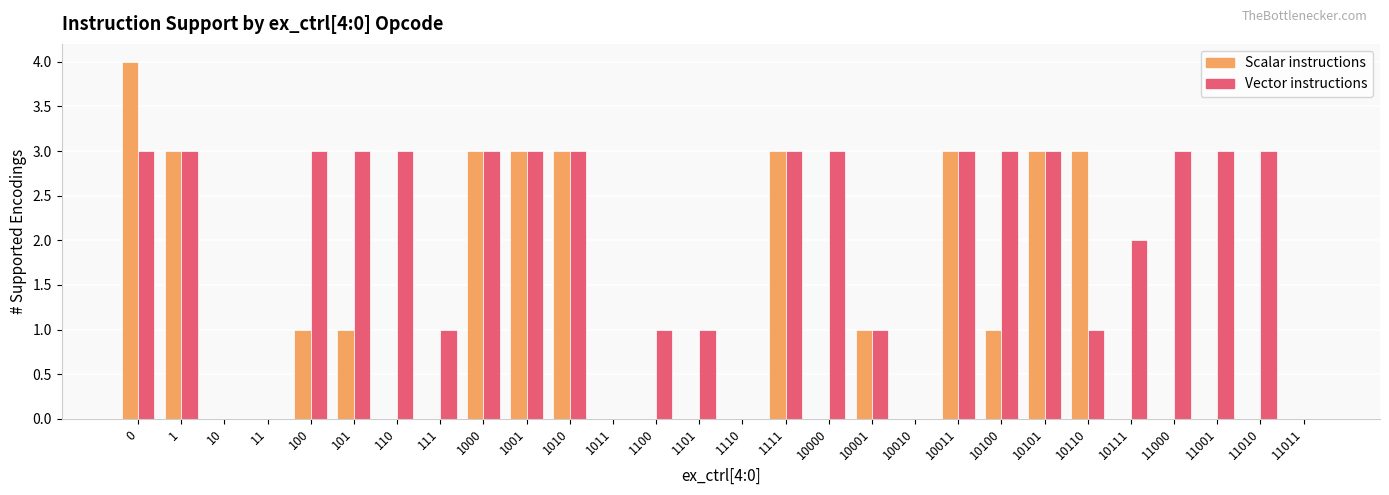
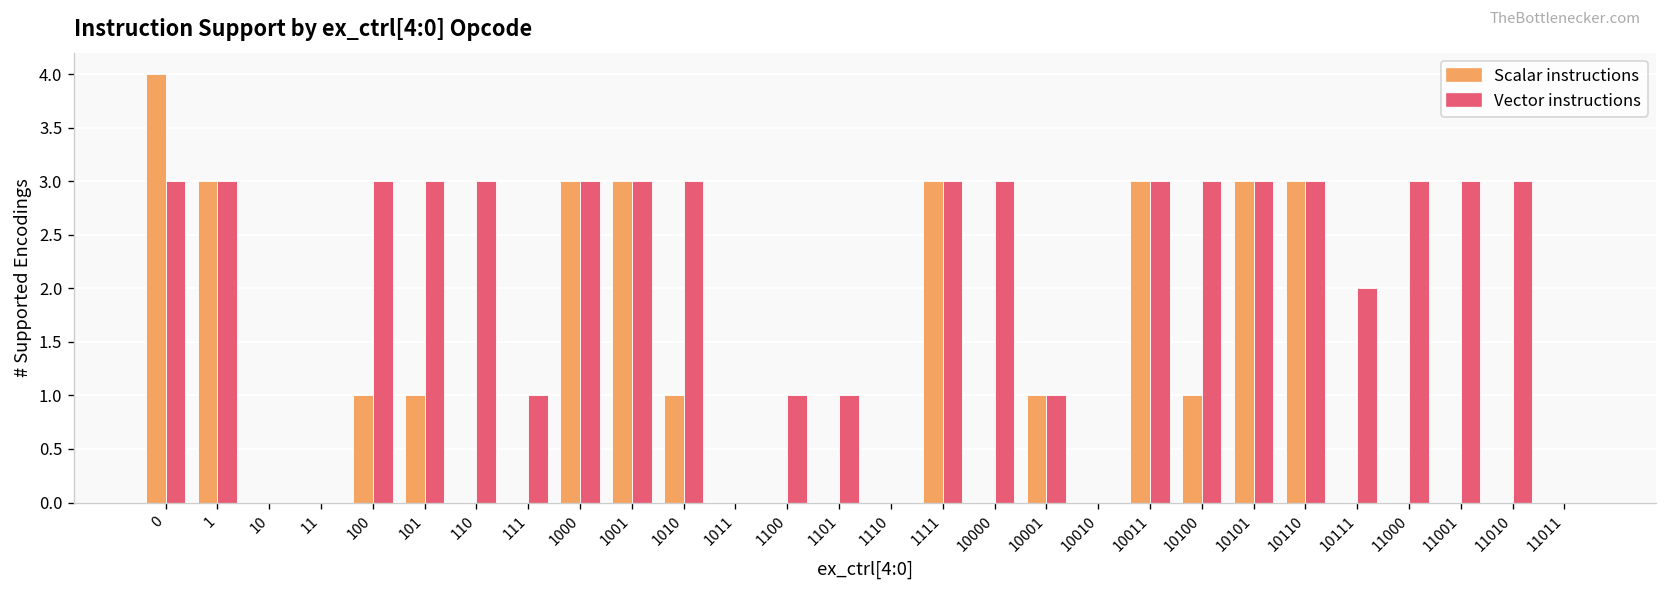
Scalar instructions, 1010: 3 -> 1
Vector instructions, 10110: 1 -> 3
